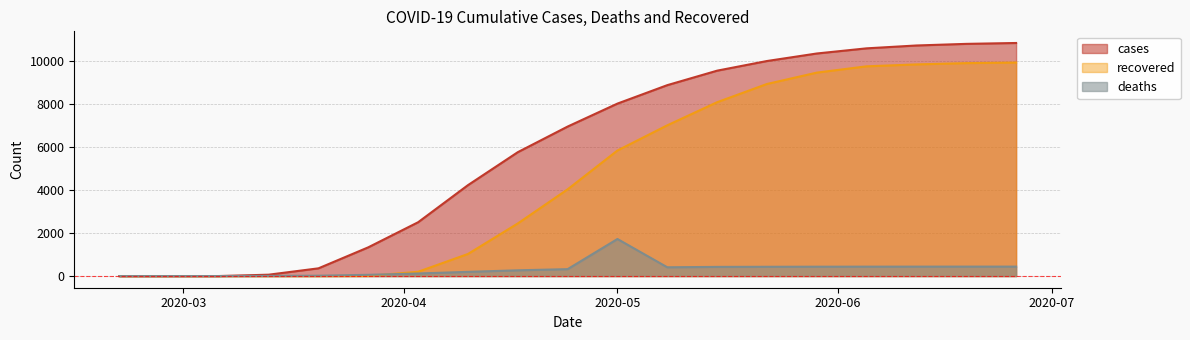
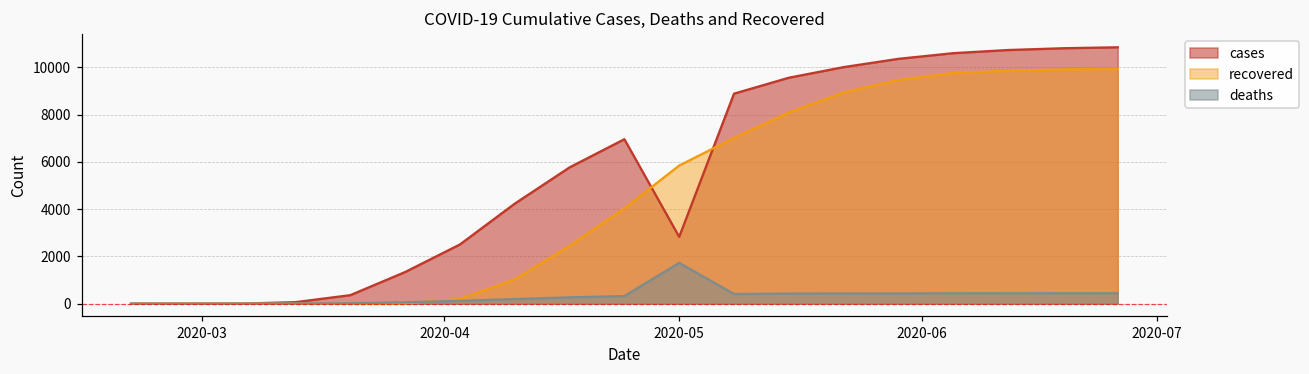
cases, 2020-05: 8000 -> 2800
